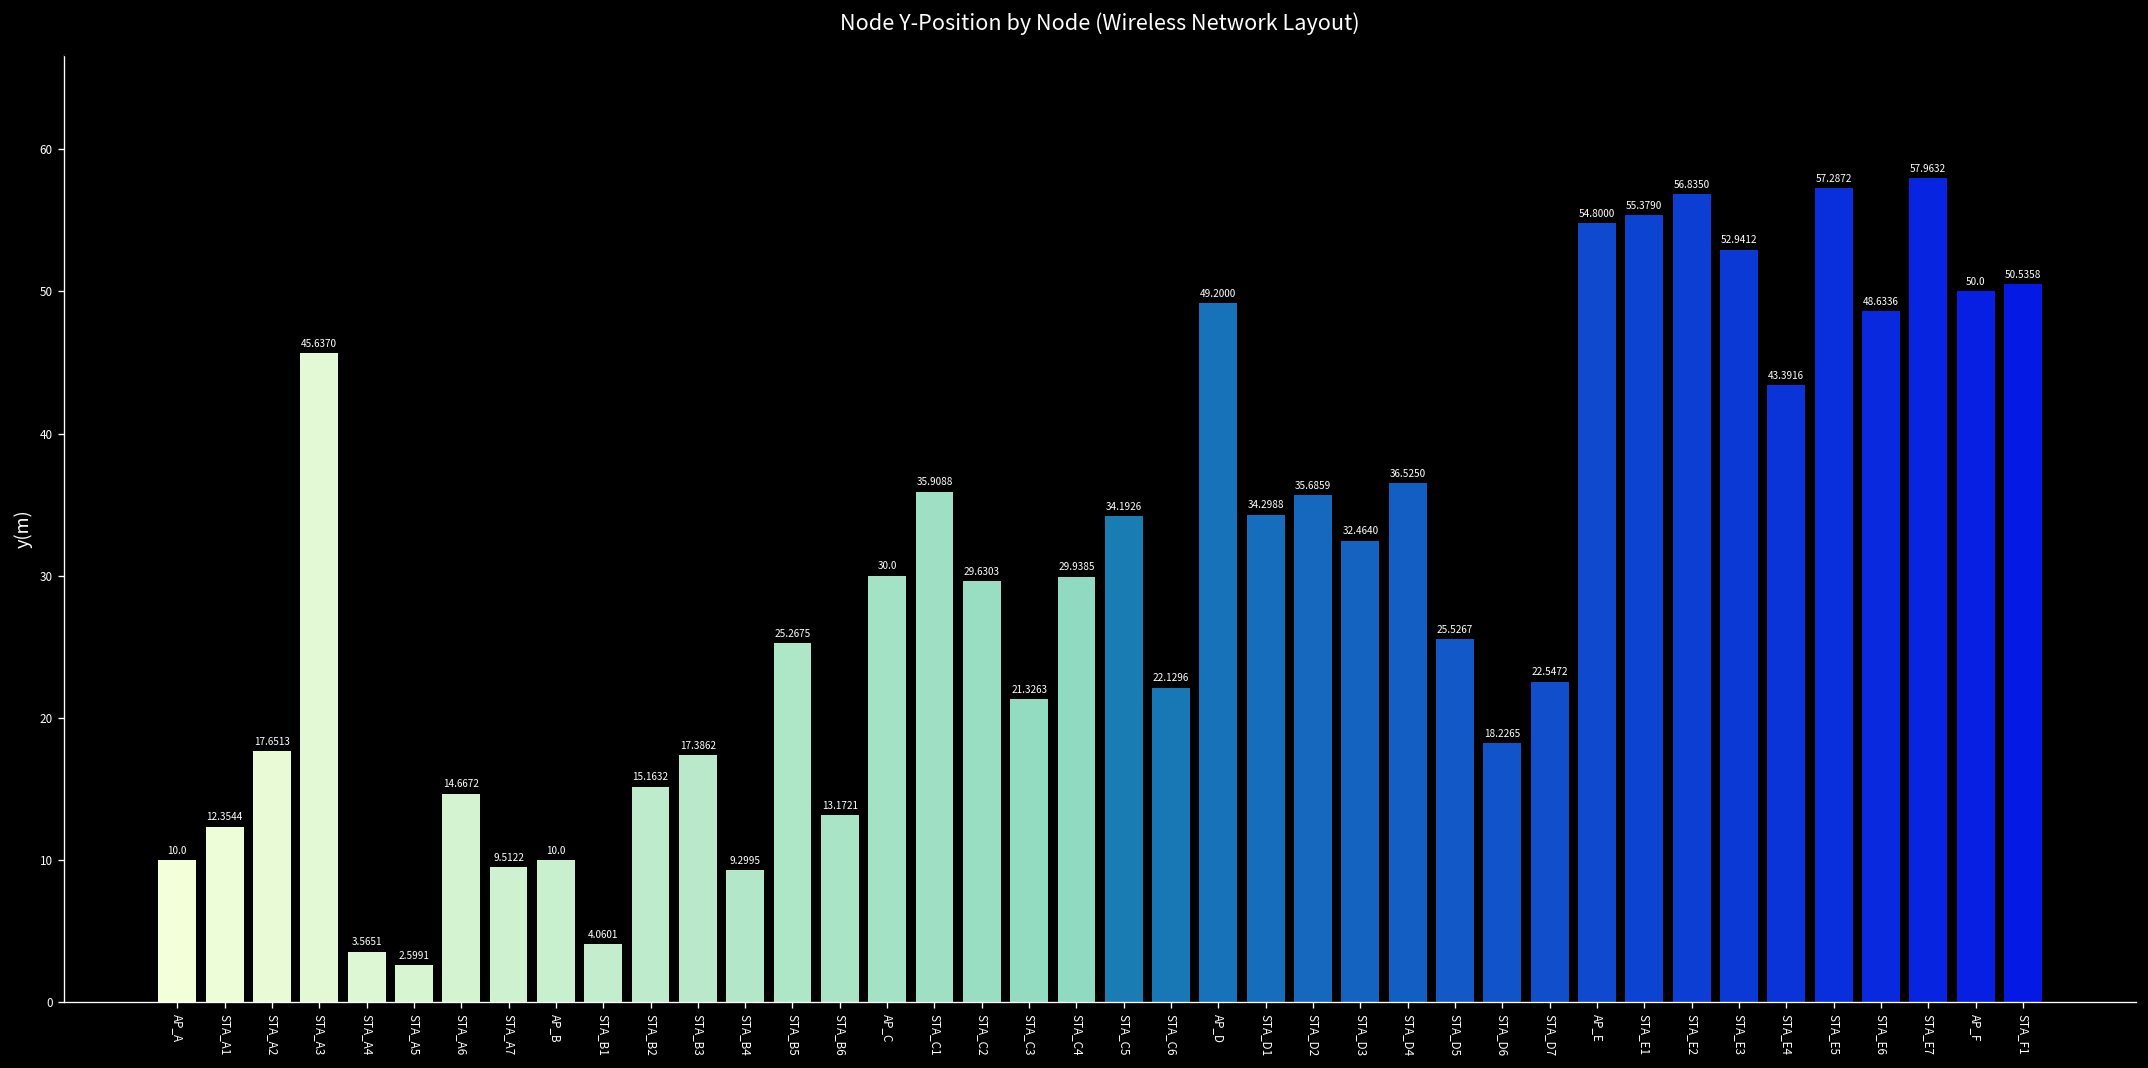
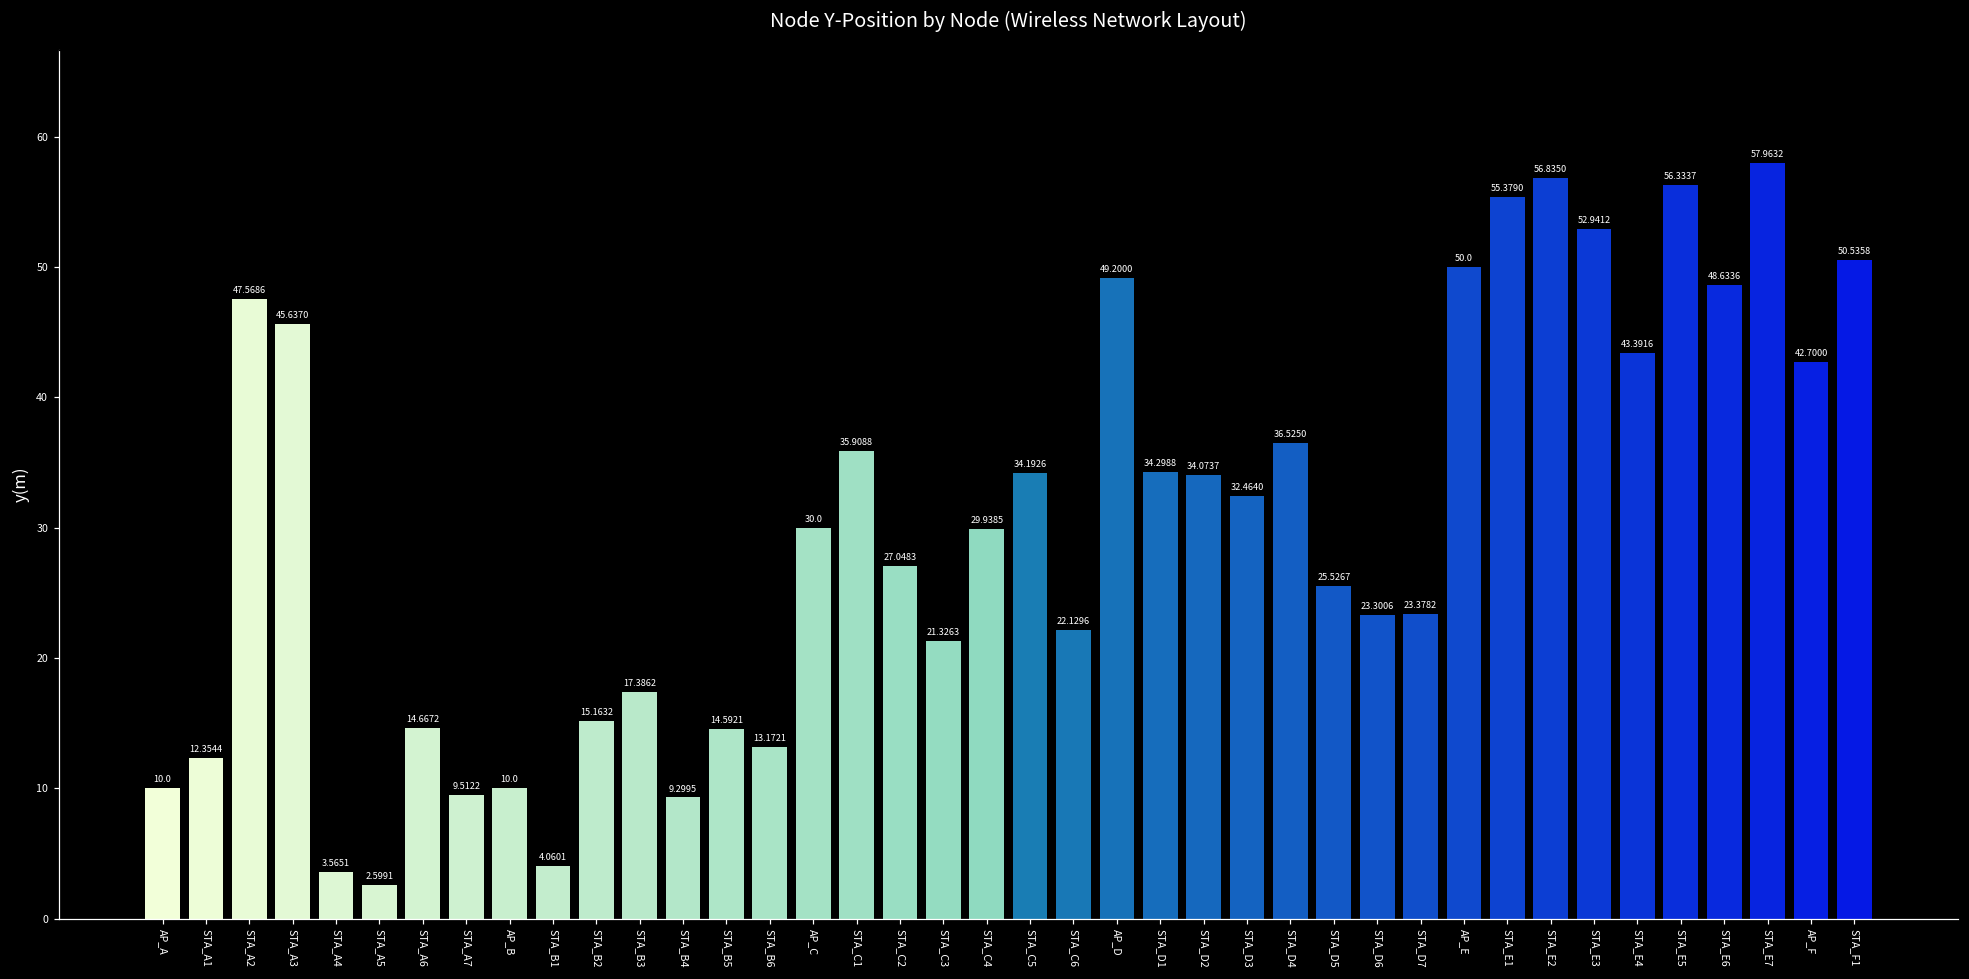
STA_A2: 17.6513 -> 47.5686
STA_B5: 25.2675 -> 14.5921
STA_C2: 29.6303 -> 27.0483
STA_D2: 35.6859 -> 34.0737
STA_D6: 18.2265 -> 23.3006
STA_D7: 22.5472 -> 23.3782
AP_E: 54.8000 -> 50.0
STA_E5: 57.2872 -> 56.3337
AP_F: 50.0 -> 42.7000
